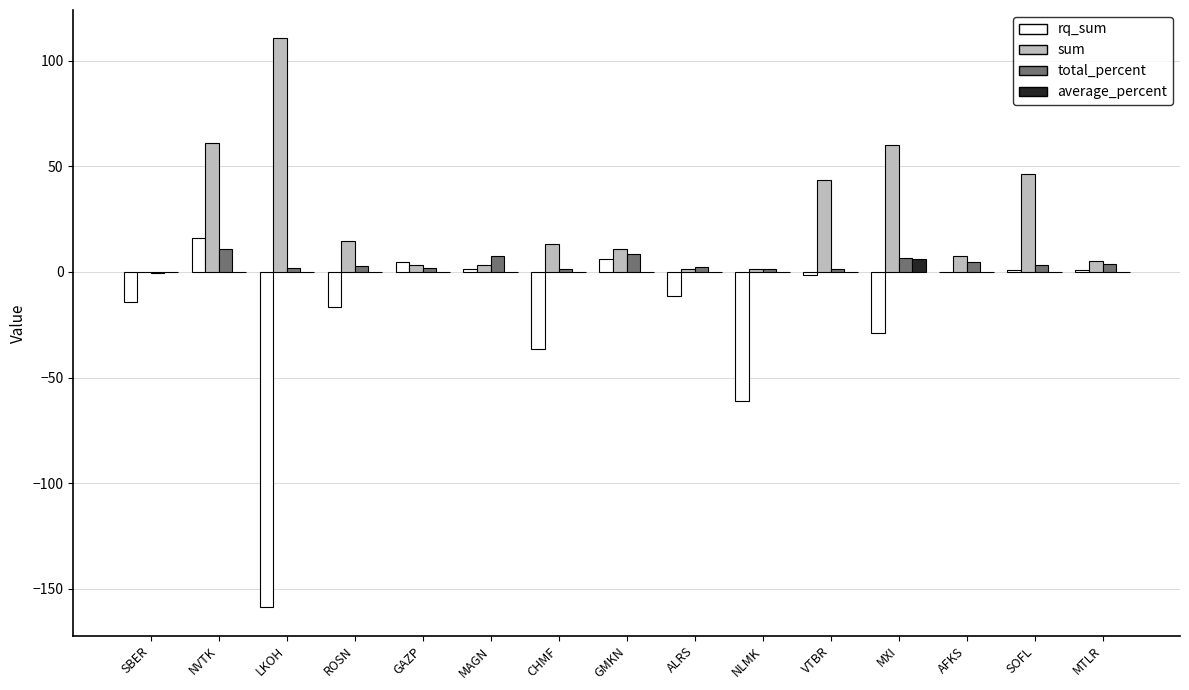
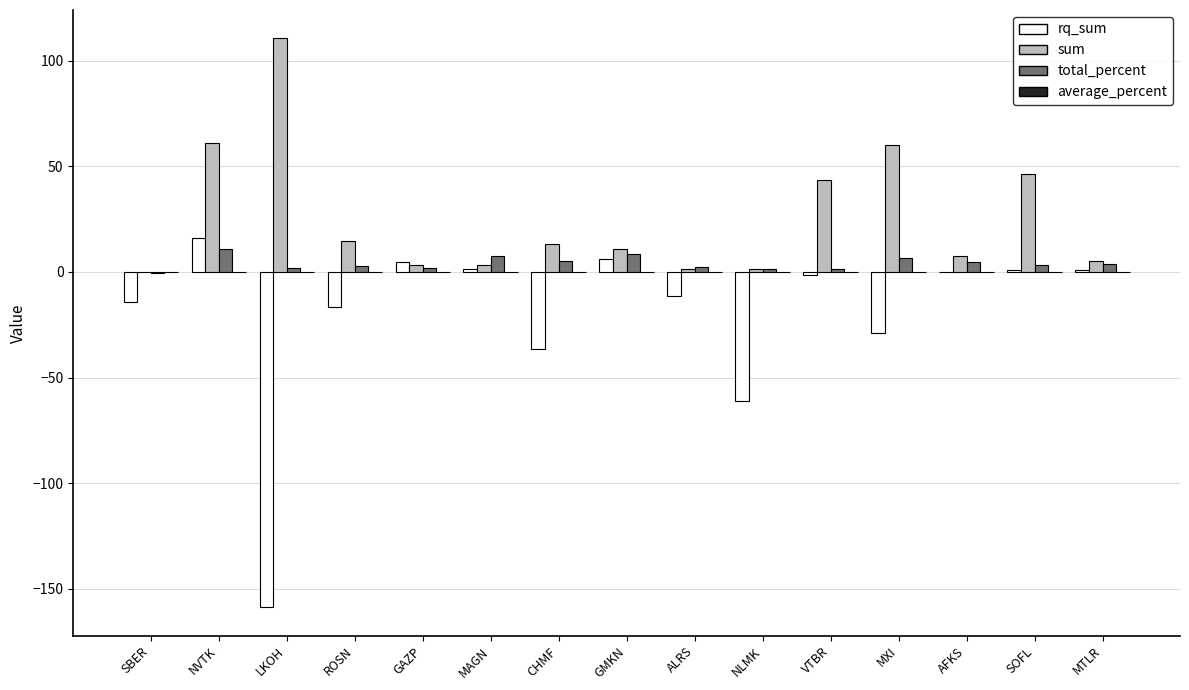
total_percent, CHMF: 1 -> 5
average_percent, MXI: 6 -> 0
